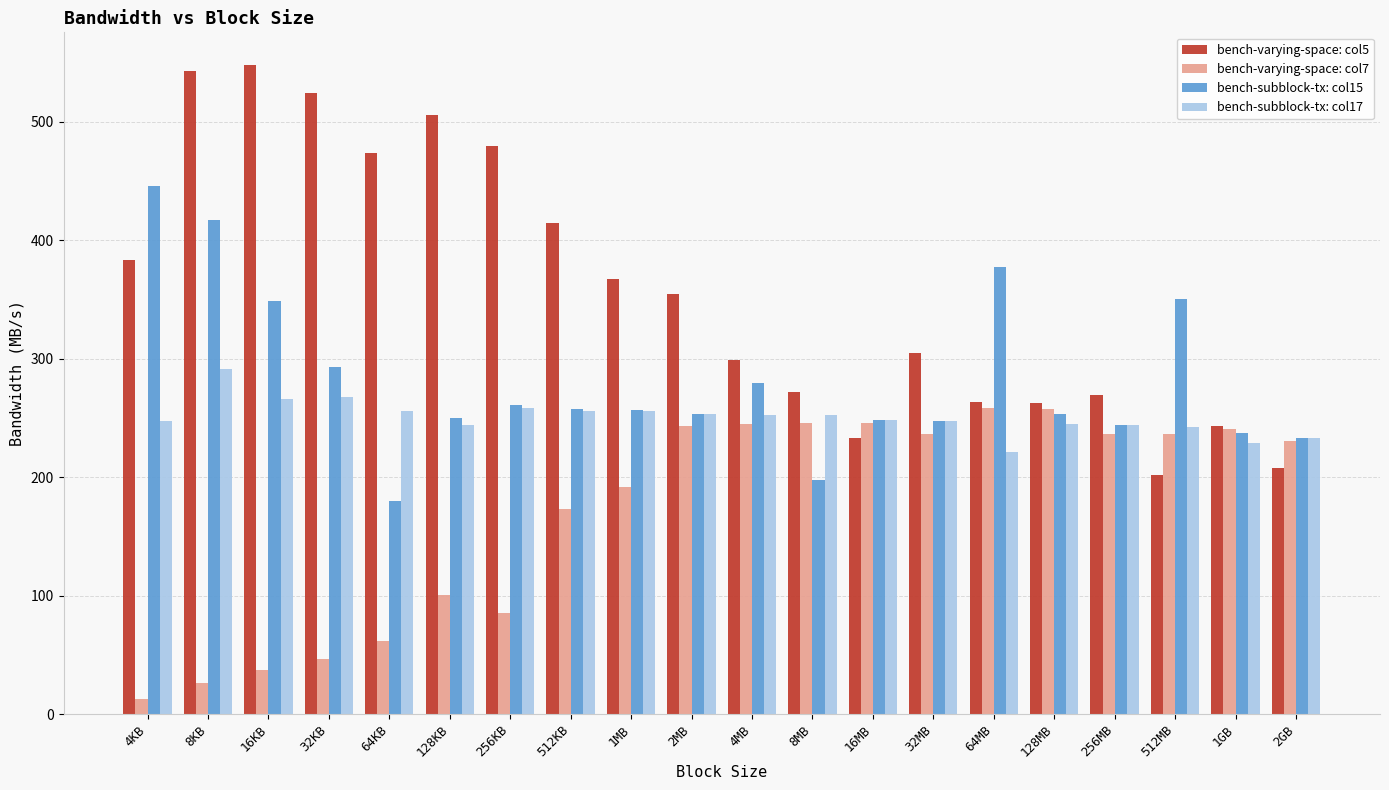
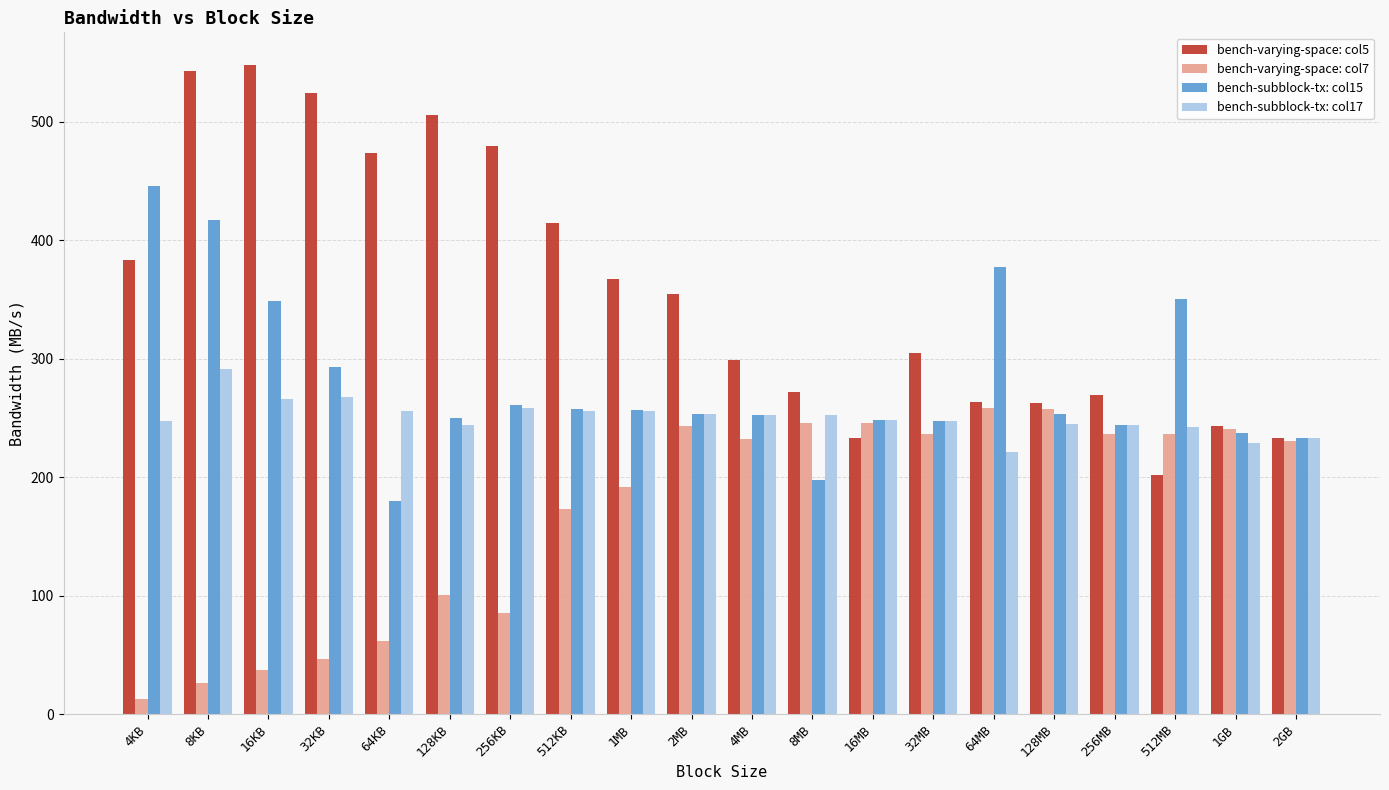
bench-varying-space: col7, 4MB: 245 -> 233
bench-subblock-tx: col15, 4MB: 280 -> 252
bench-varying-space: col5, 2GB: 207 -> 233
